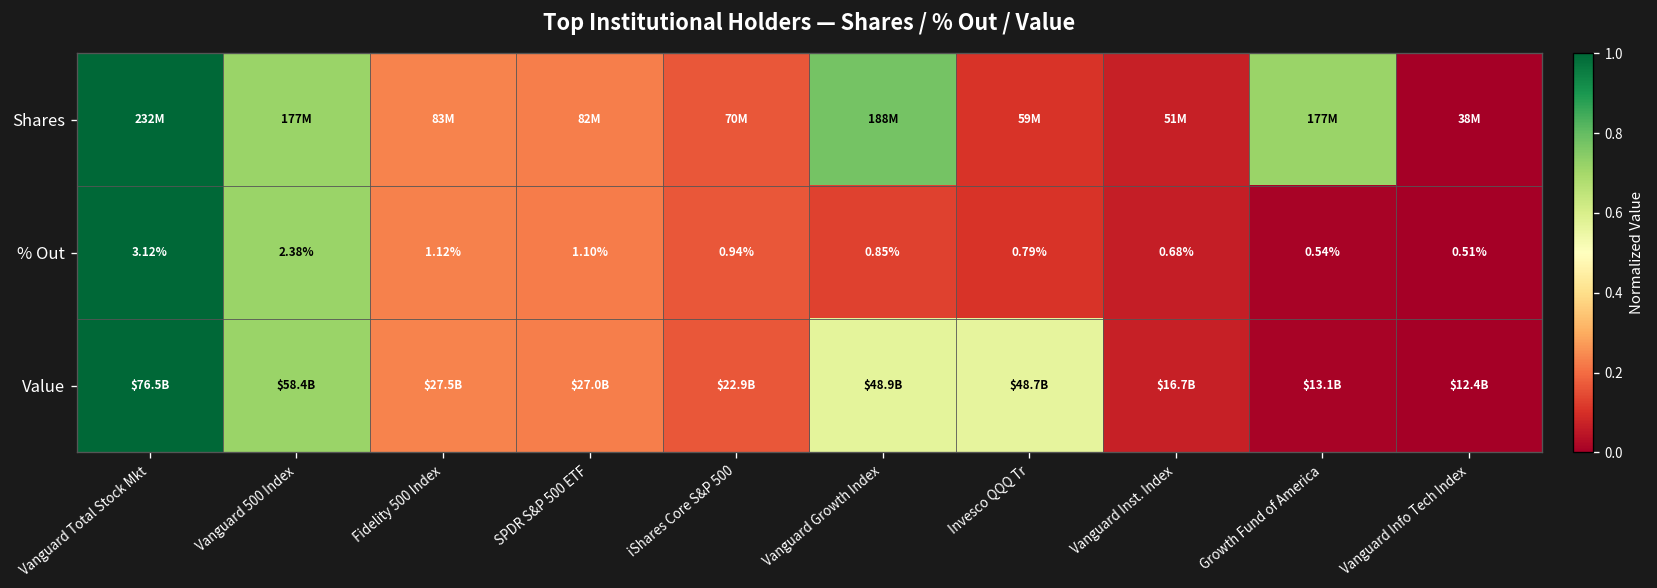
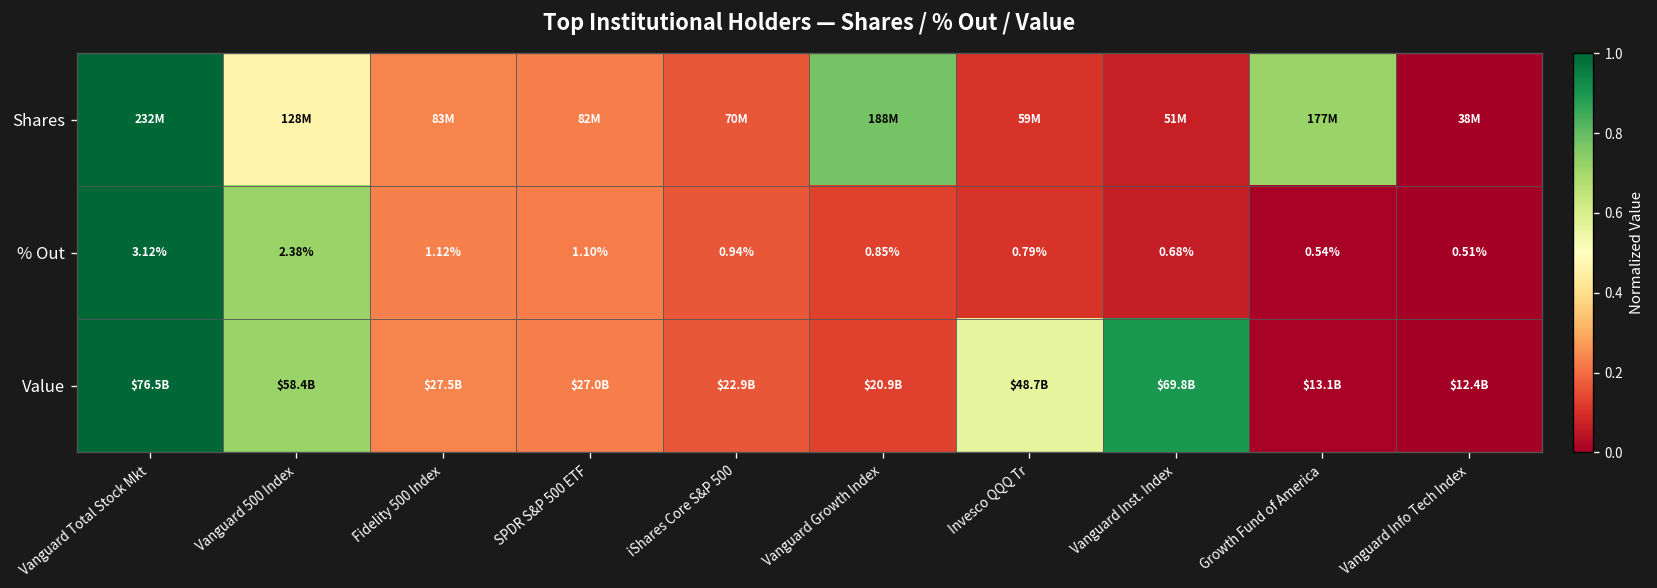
Shares, Vanguard 500 Index: 177M -> 128M
Value, Vanguard Growth Index: $48.9B -> $20.9B
Value, Vanguard Inst. Index: $16.7B -> $69.8B
